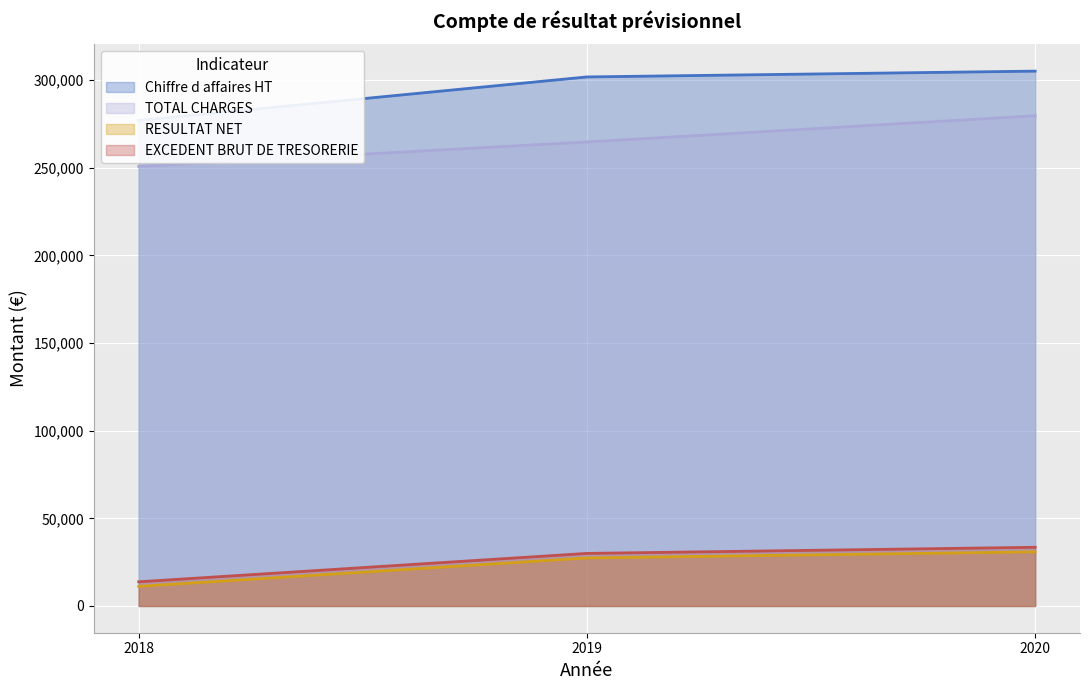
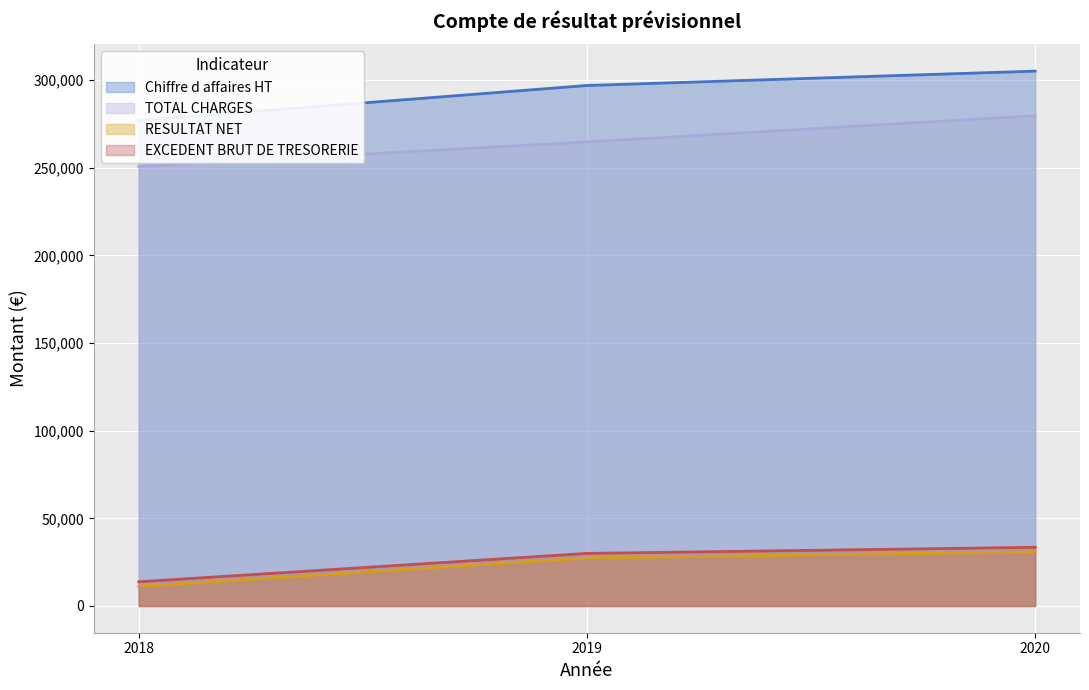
Chiffre d affaires HT, 2019: 302,000 -> 297,000
